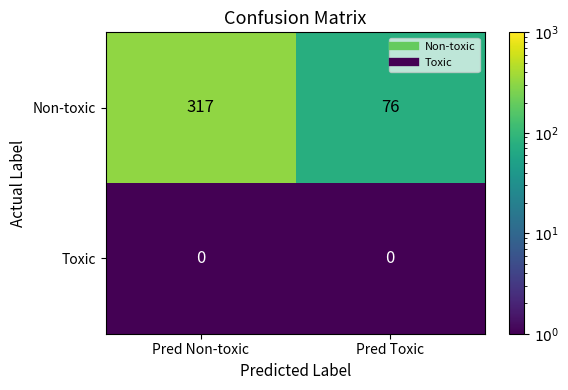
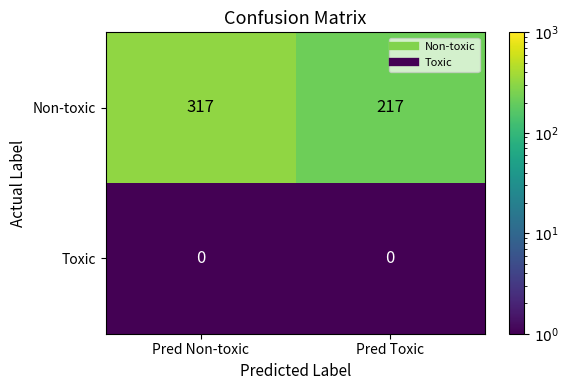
Non-toxic, Pred Toxic: 76 -> 217
